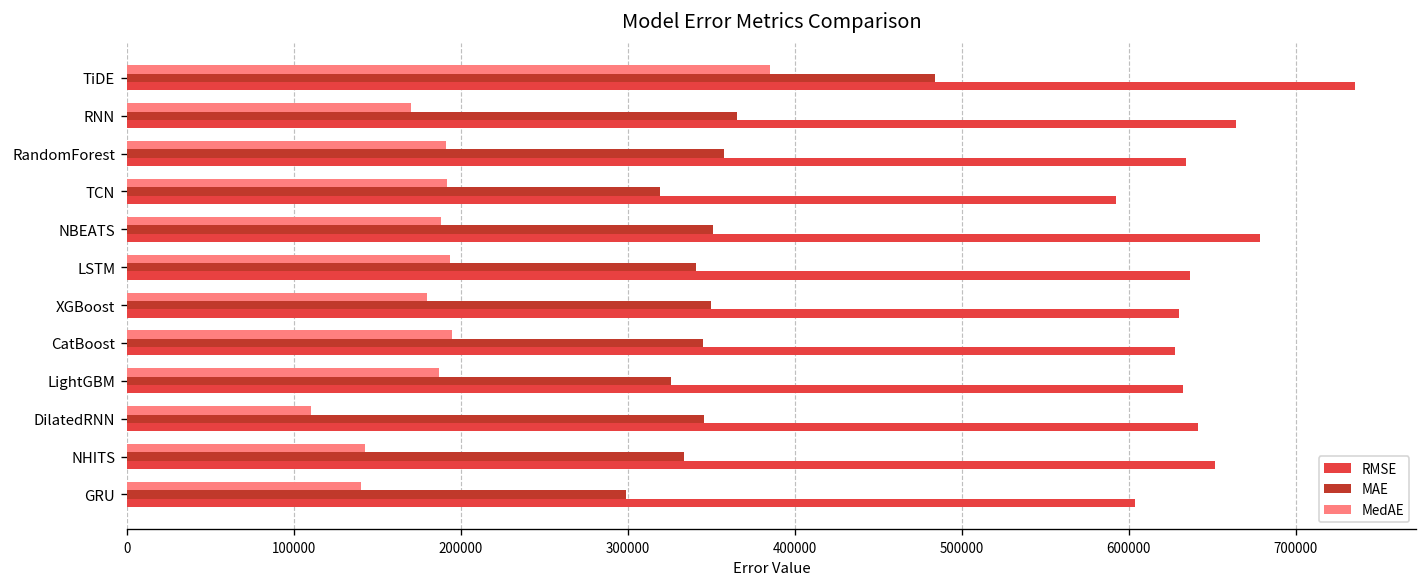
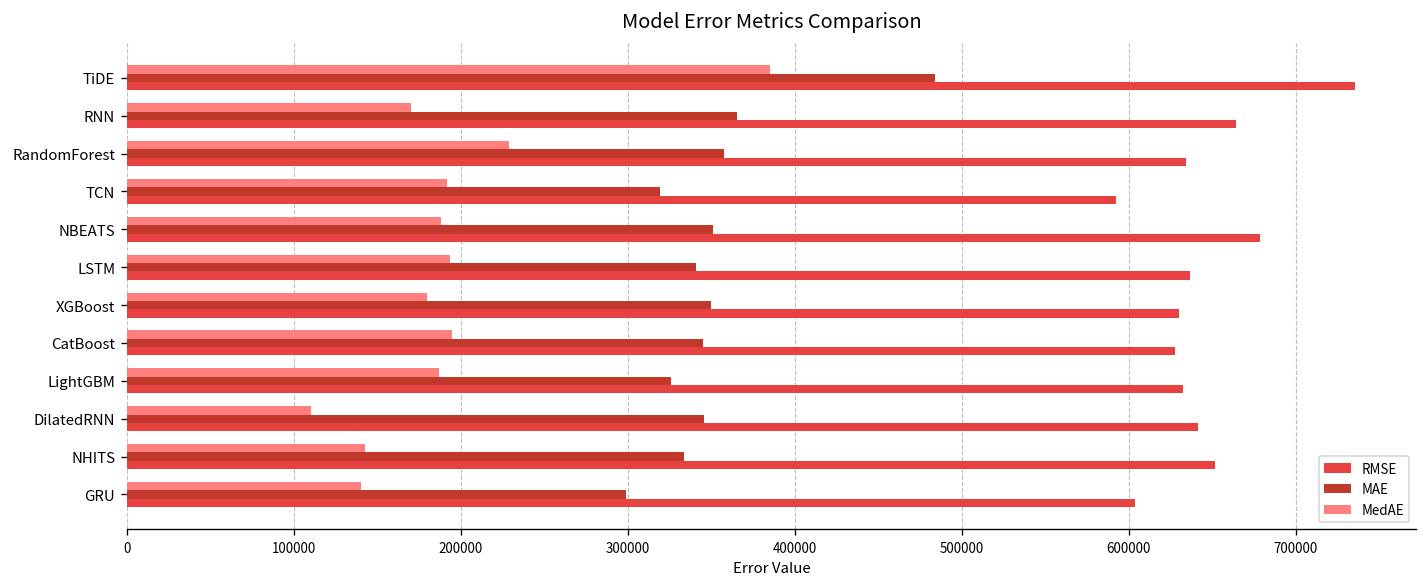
MedAE, RandomForest: 191000 -> 229000
